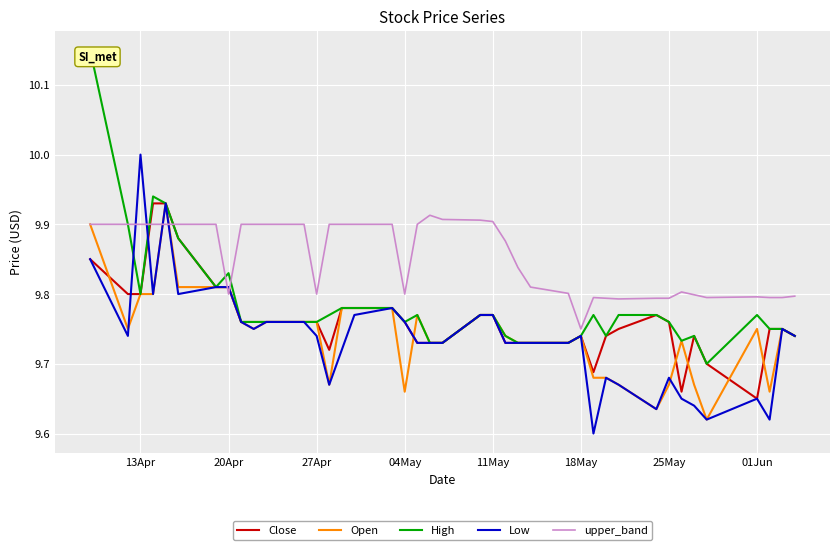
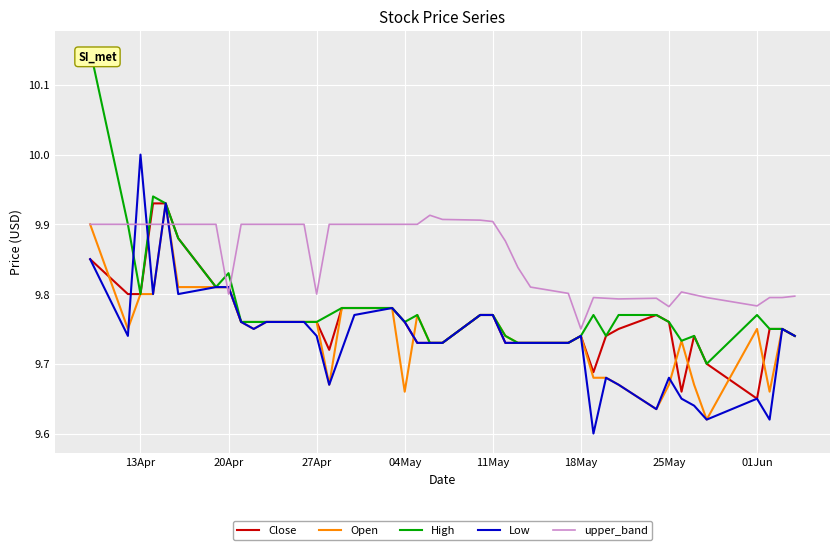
upper_band, 04May: 9.8 -> 9.9
upper_band, 25May: 9.79 -> 9.78
upper_band, 01Jun: 9.80 -> 9.78
